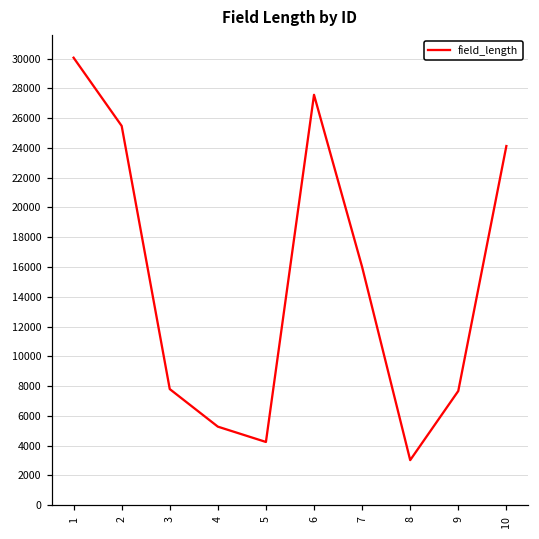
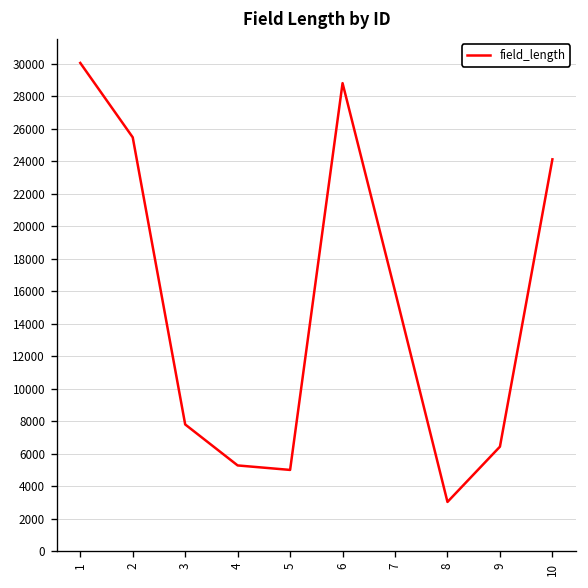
5: 4200 -> 5000
6: 27600 -> 28800
9: 7700 -> 6400
